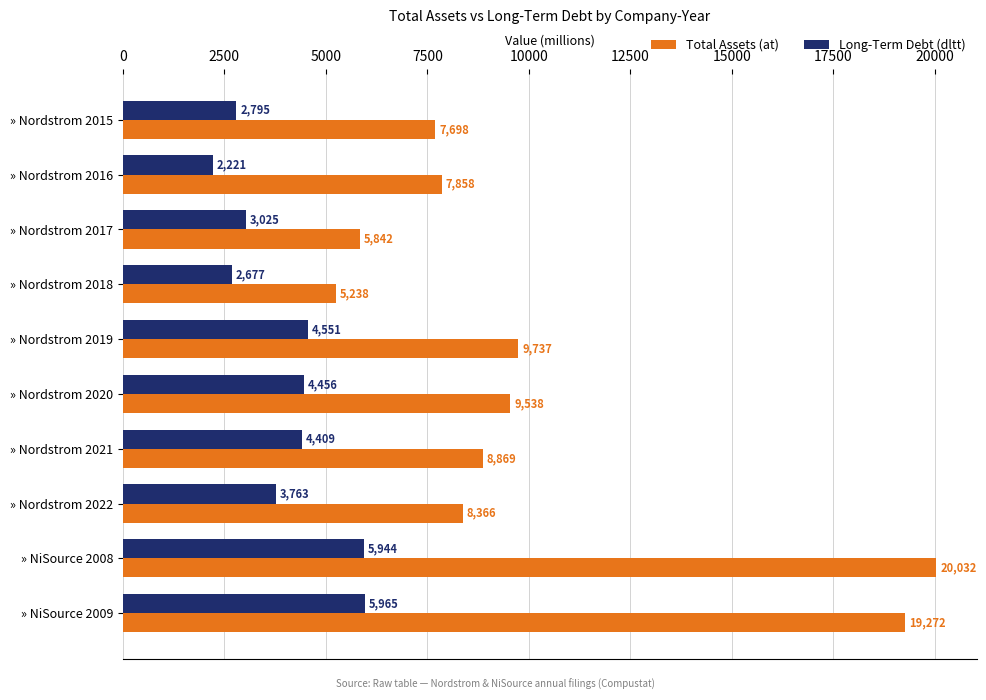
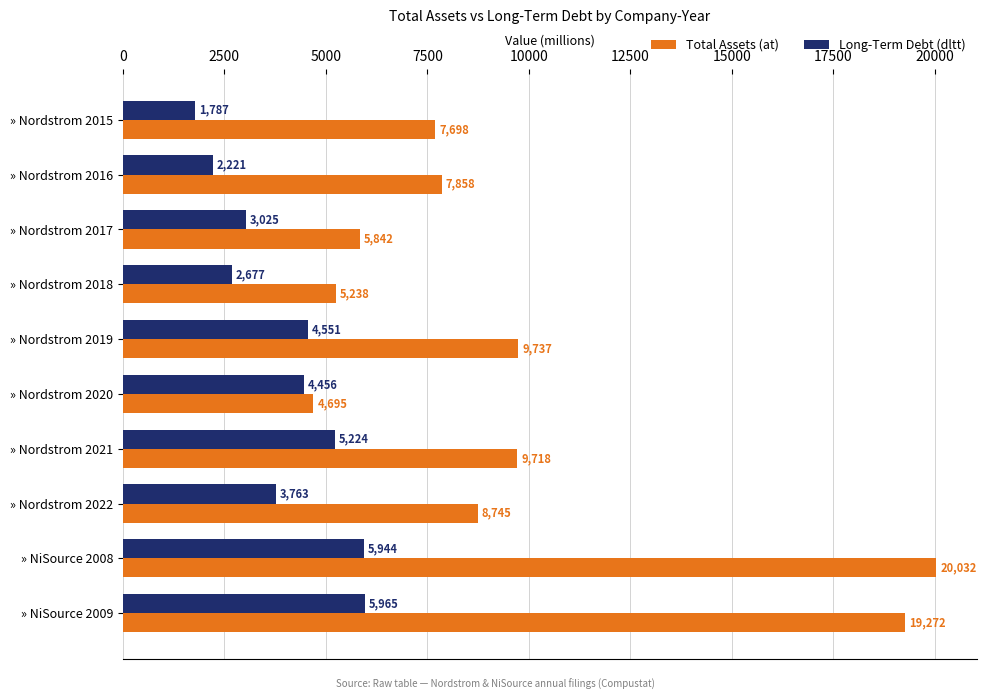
Long-Term Debt (dltt), » Nordstrom 2015: 2,795 -> 1,787
Total Assets (at), » Nordstrom 2020: 9,538 -> 4,695
Long-Term Debt (dltt), » Nordstrom 2021: 4,409 -> 5,224
Total Assets (at), » Nordstrom 2021: 8,869 -> 9,718
Total Assets (at), » Nordstrom 2022: 8,366 -> 8,745
